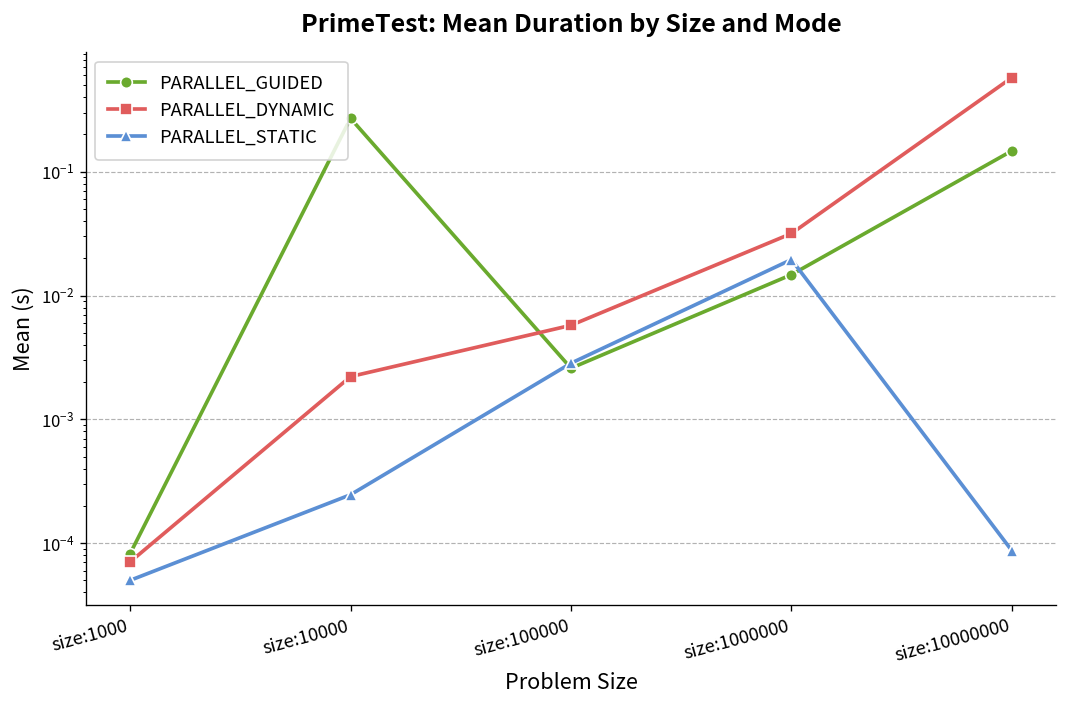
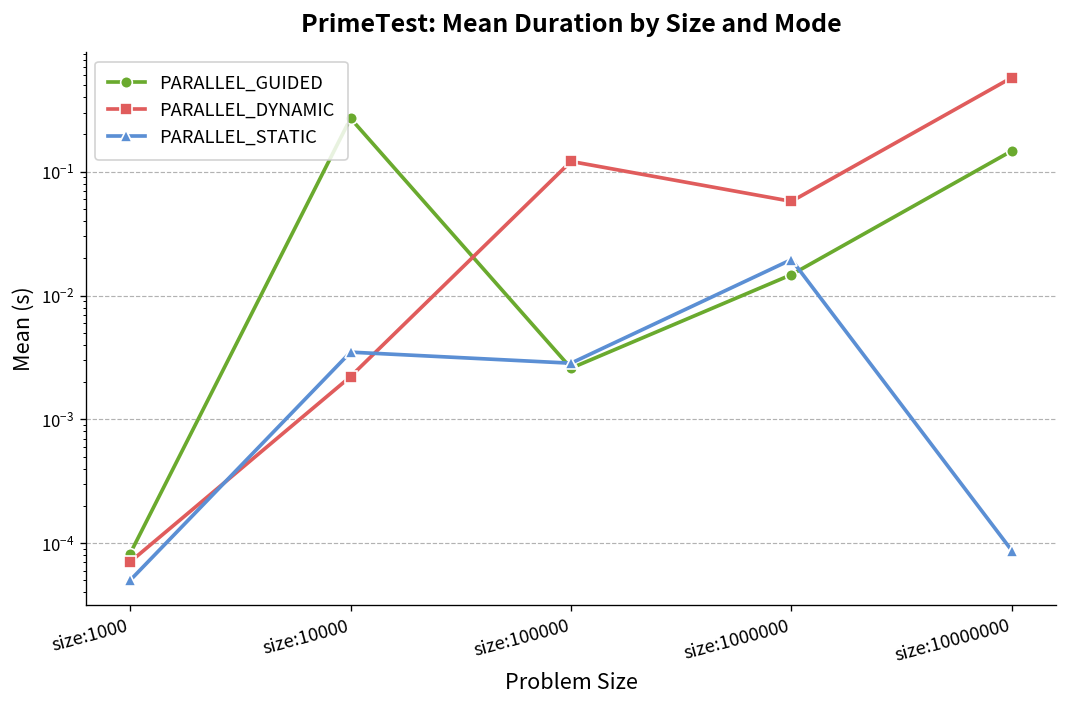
PARALLEL_STATIC, size:10000: 0.00025 -> 0.0035
PARALLEL_DYNAMIC, size:100000: 0.006 -> 0.12
PARALLEL_DYNAMIC, size:1000000: 0.032 -> 0.06
